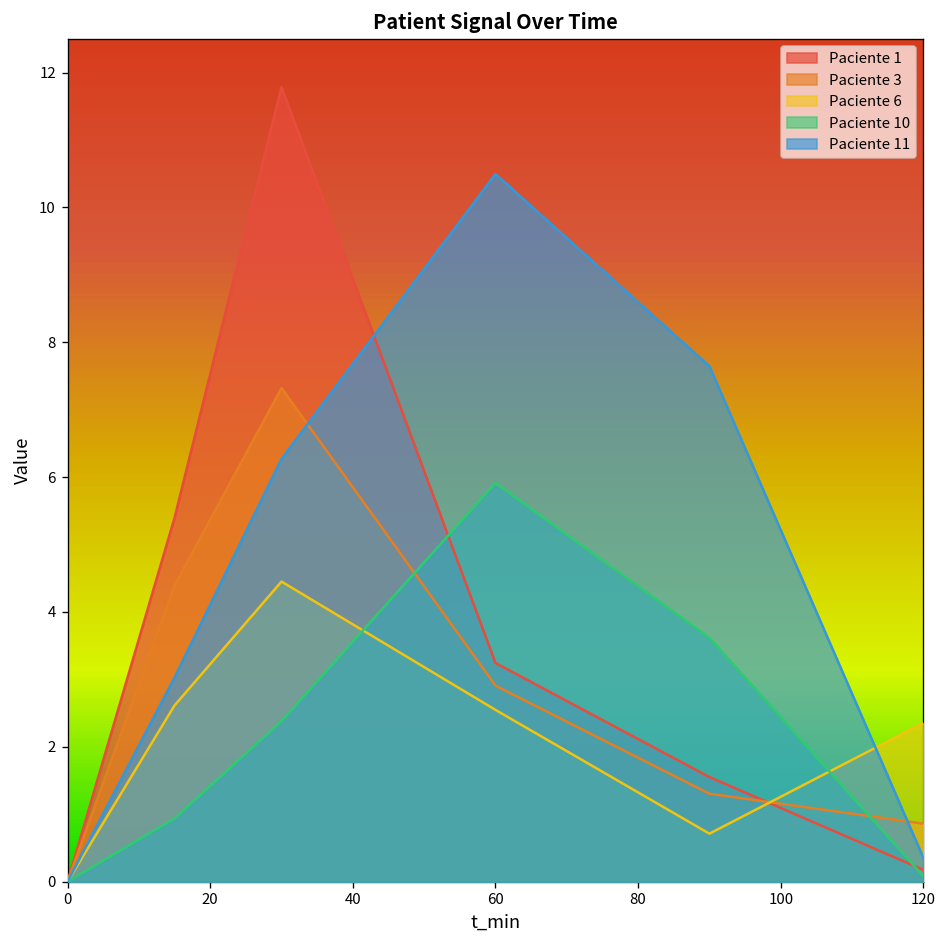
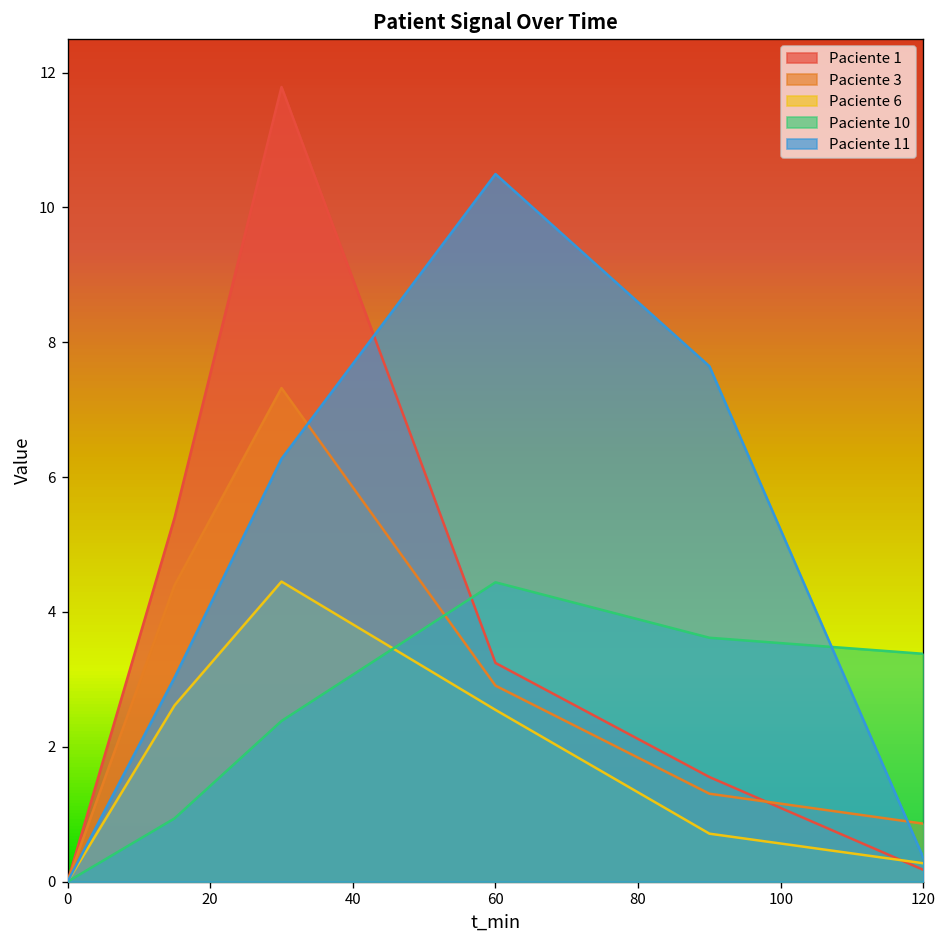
Paciente 10, 60: 5.9 -> 4.4
Paciente 6, 120: 2.4 -> 0.3
Paciente 10, 120: 0.1 -> 3.4
